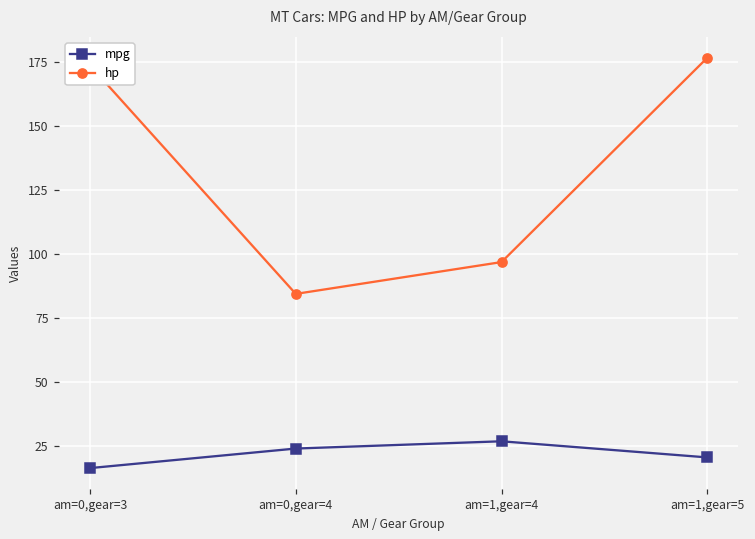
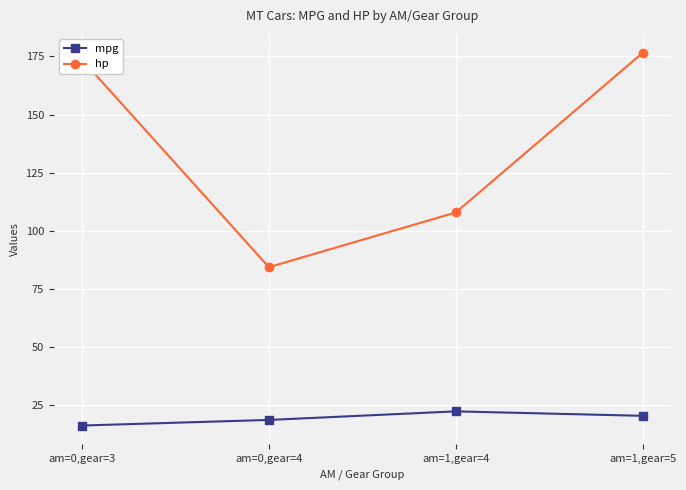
mpg, am=0,gear=4: 24 -> 19
mpg, am=1,gear=4: 27 -> 22
hp, am=1,gear=4: 97 -> 108
